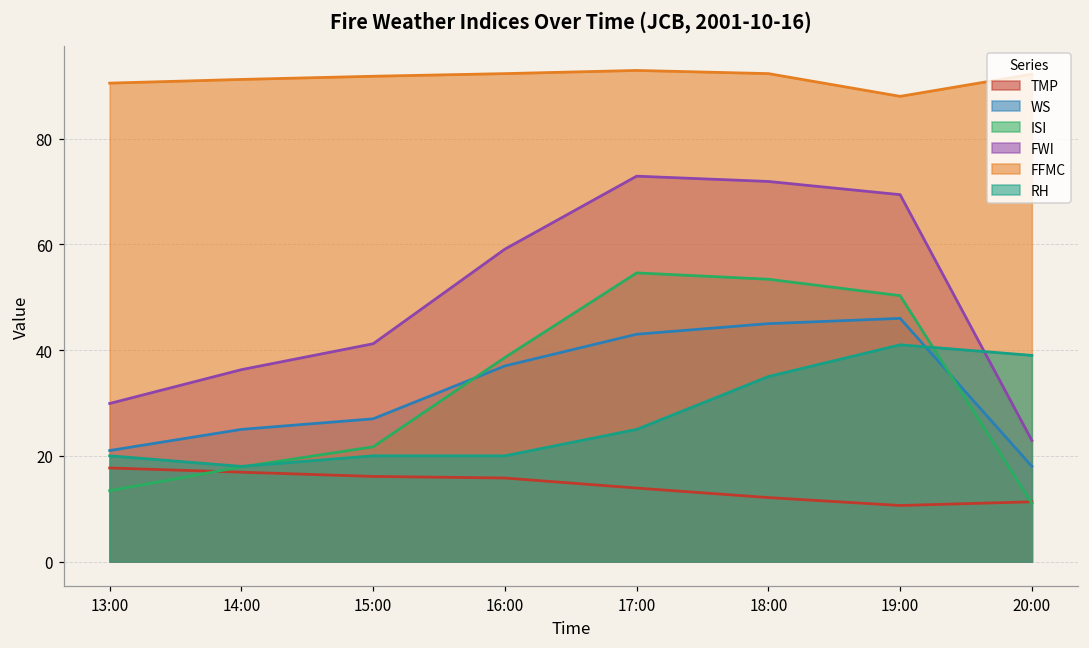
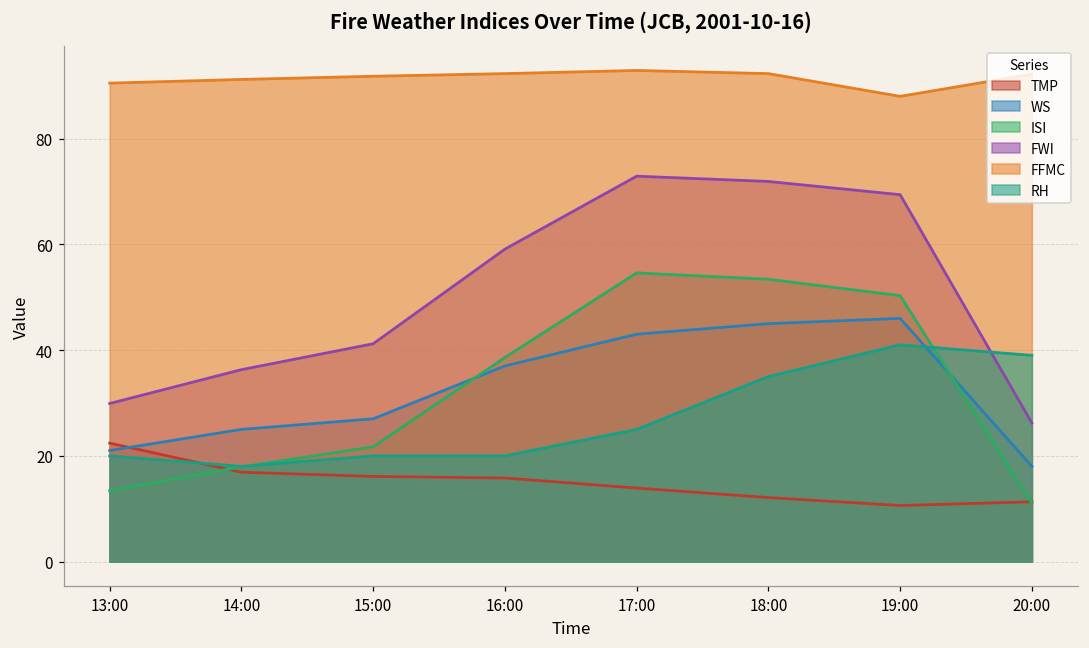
TMP, 13:00: 18 -> 22
FWI, 20:00: 23 -> 26
